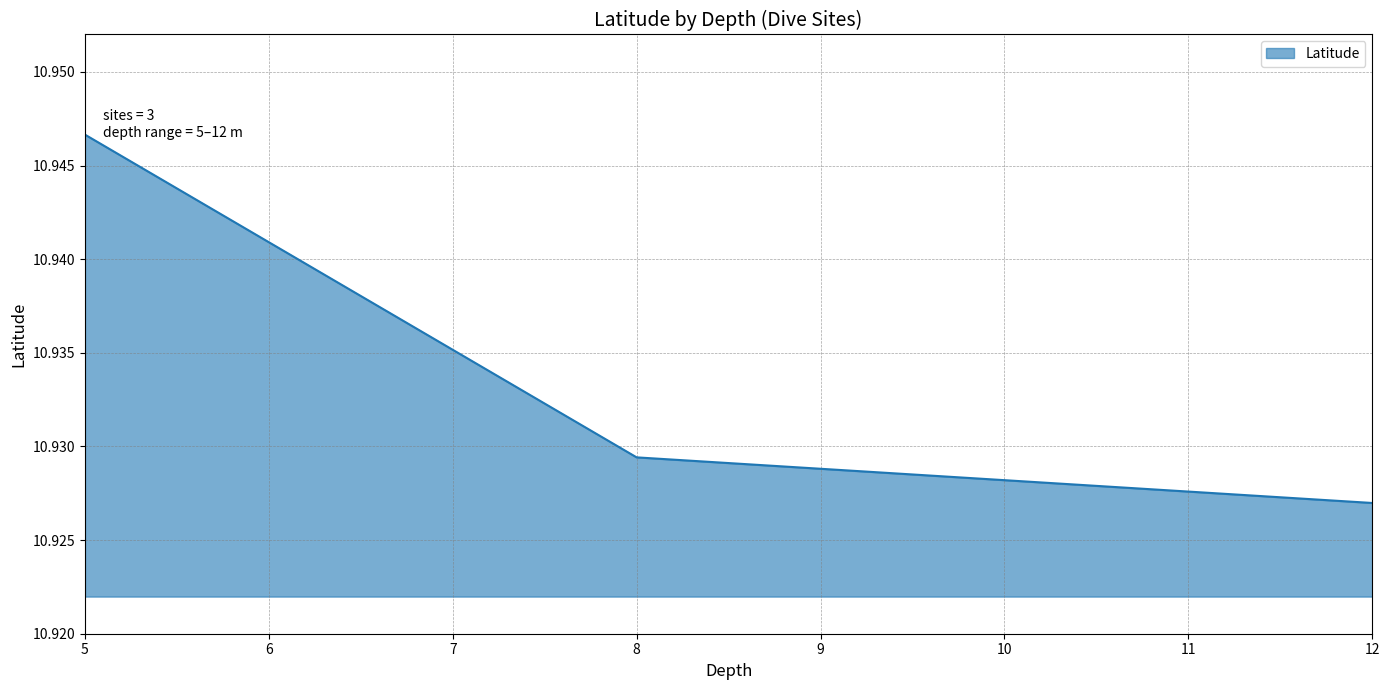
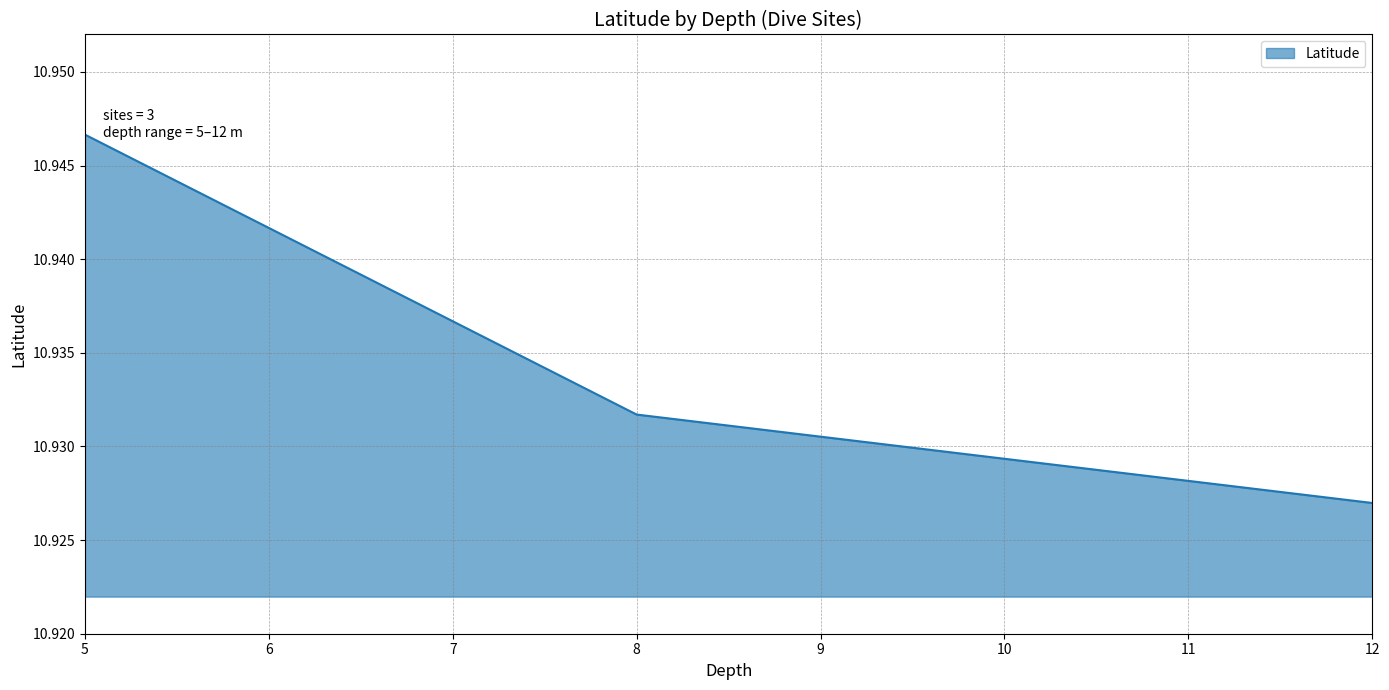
8: 10.9294 -> 10.9317
